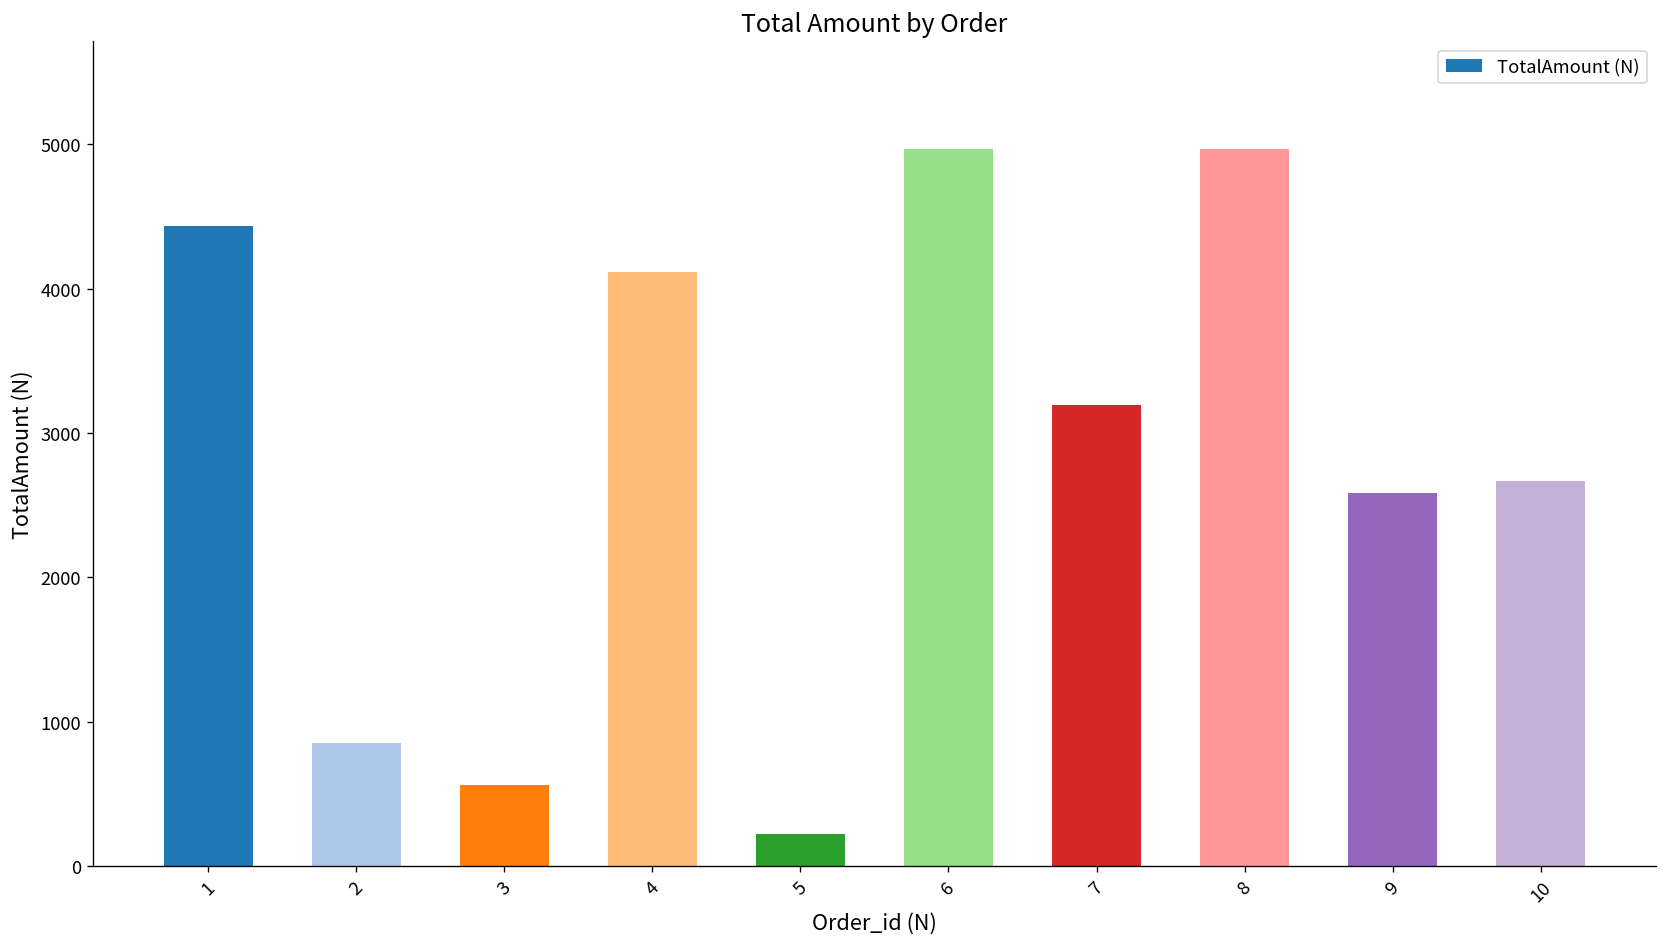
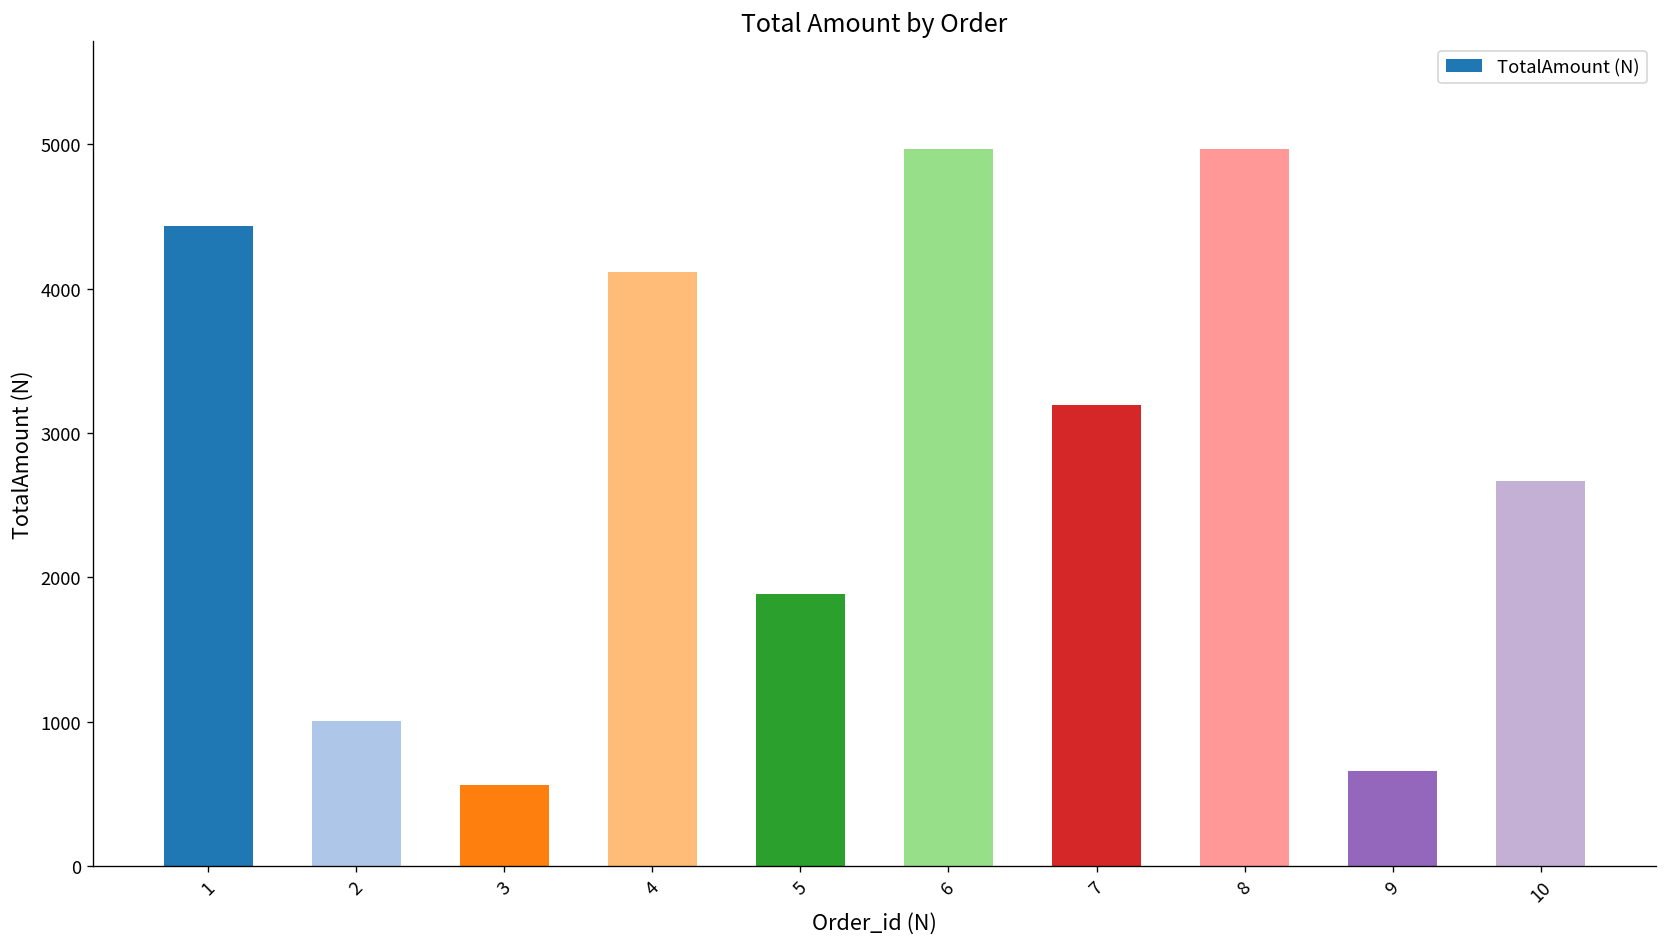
2: 850 -> 1000
5: 220 -> 1880
9: 2580 -> 660
